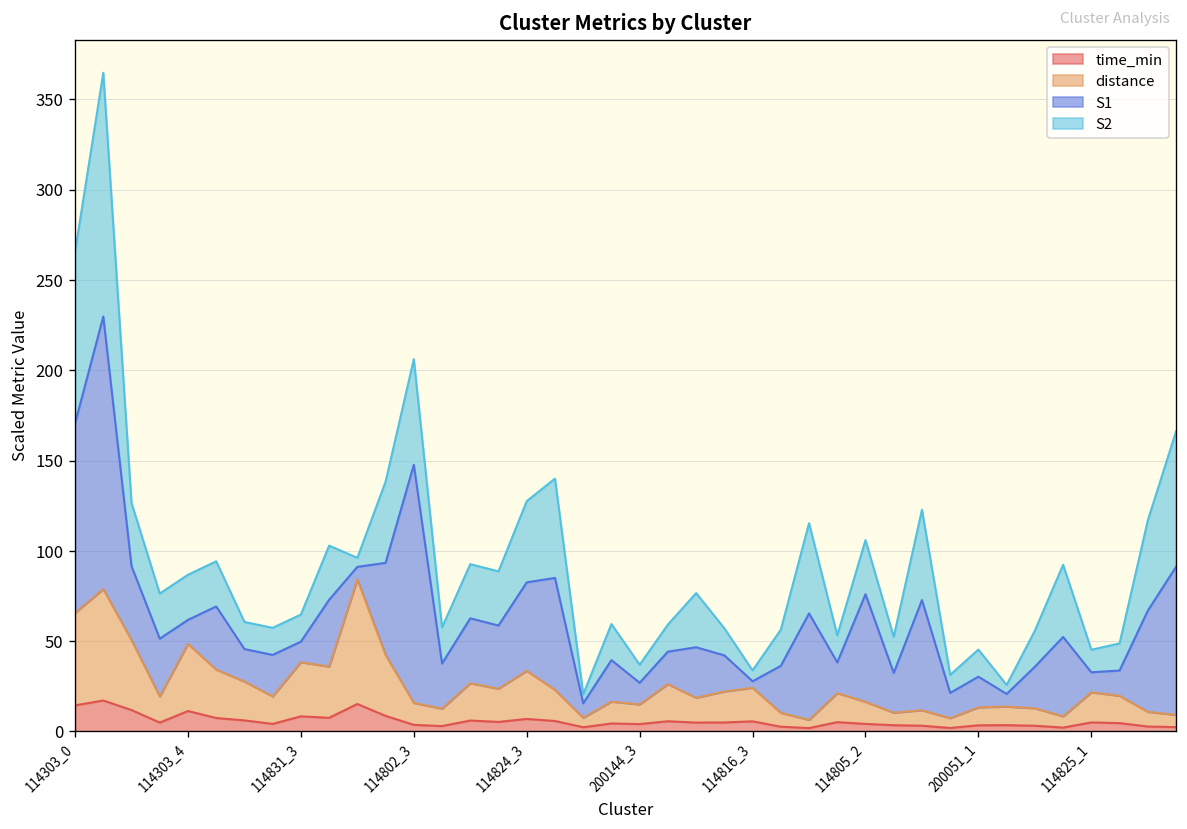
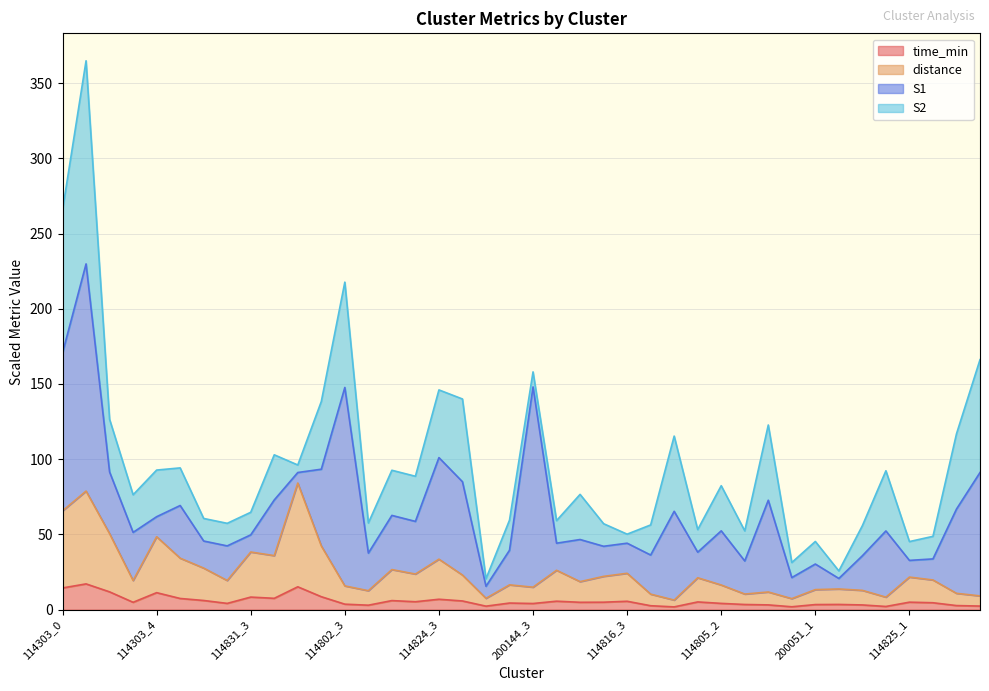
S2, 114303_4: 25 -> 31
S2, 114802_3: 59 -> 70
S1, 114824_3: 49 -> 68
S1, 200144_3: 12 -> 133
S1, 114816_3: 4 -> 20
S1, 114805_2: 60 -> 36
